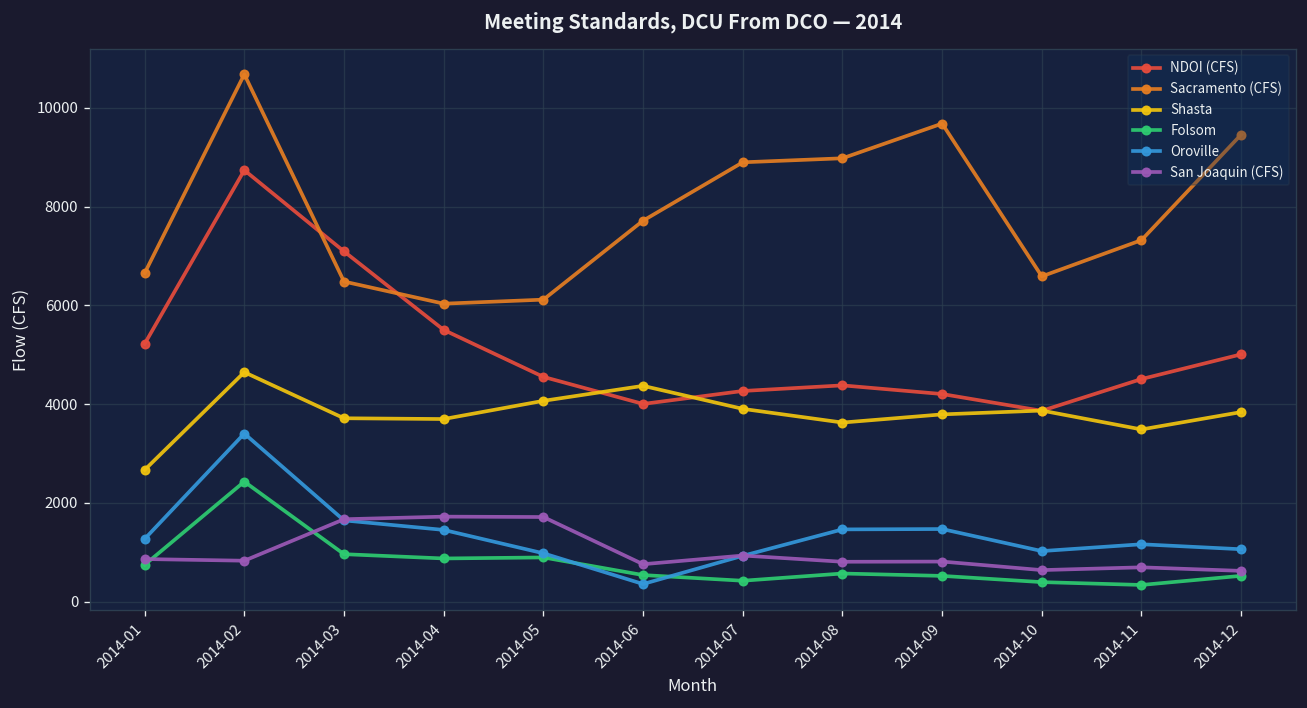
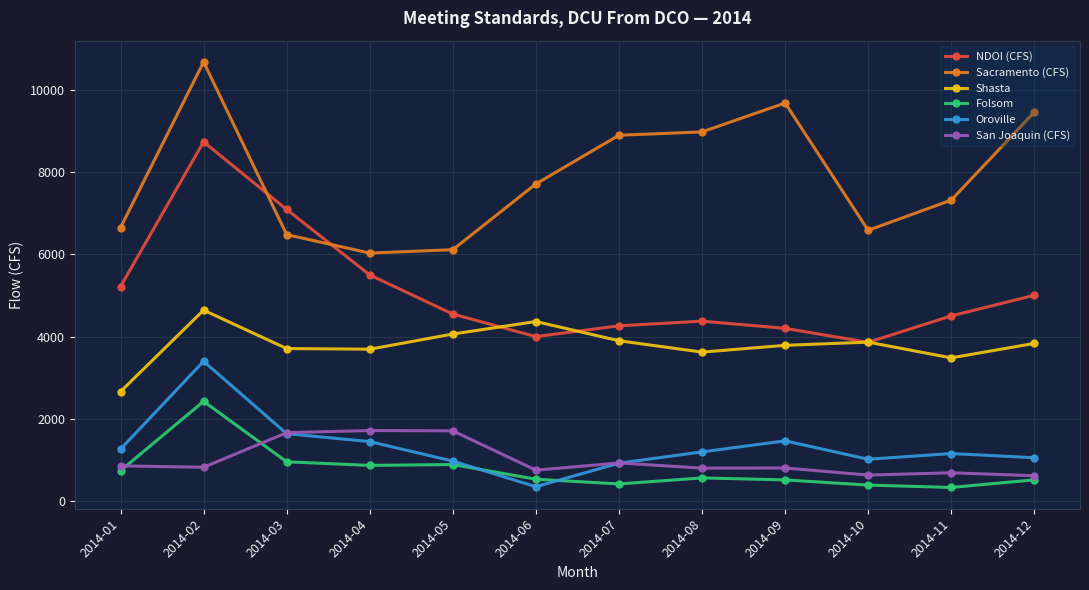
Oroville, 2014-08: 1500 -> 1200
